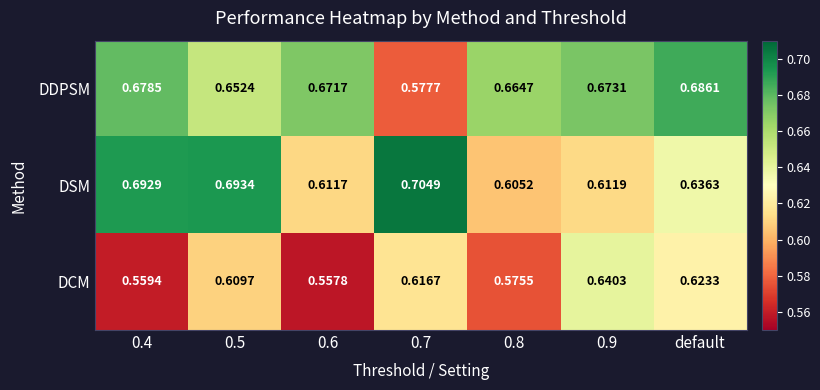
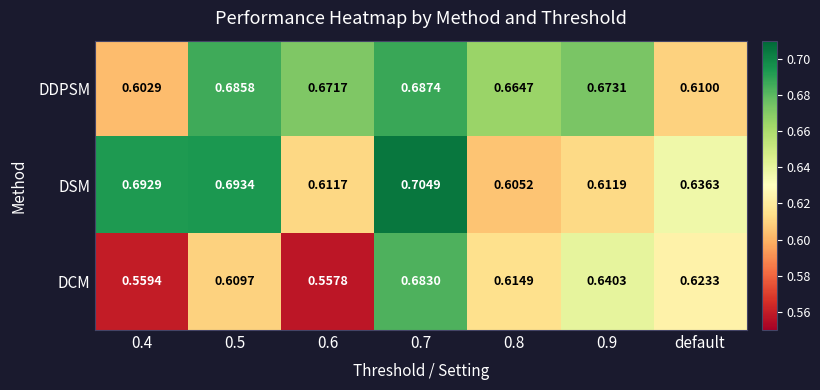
DDPSM, 0.4: 0.6785 -> 0.6029
DDPSM, 0.5: 0.6524 -> 0.6858
DDPSM, 0.7: 0.5777 -> 0.6874
DDPSM, default: 0.6861 -> 0.6100
DCM, 0.7: 0.6167 -> 0.6830
DCM, 0.8: 0.5755 -> 0.6149
